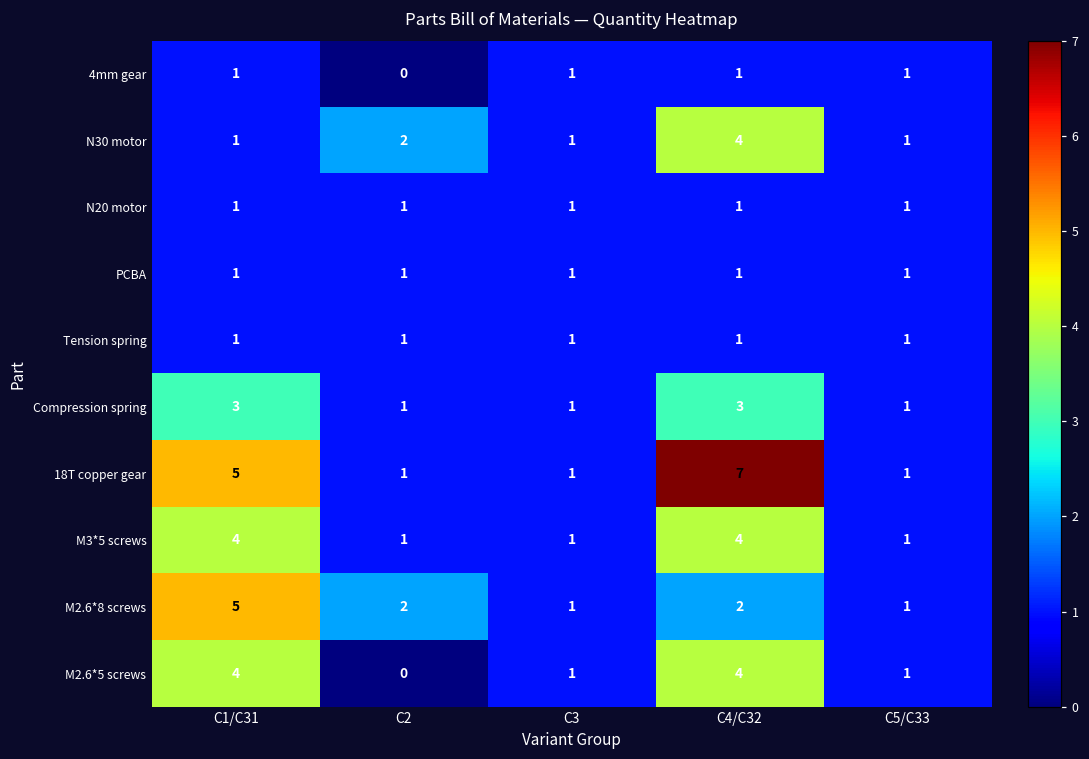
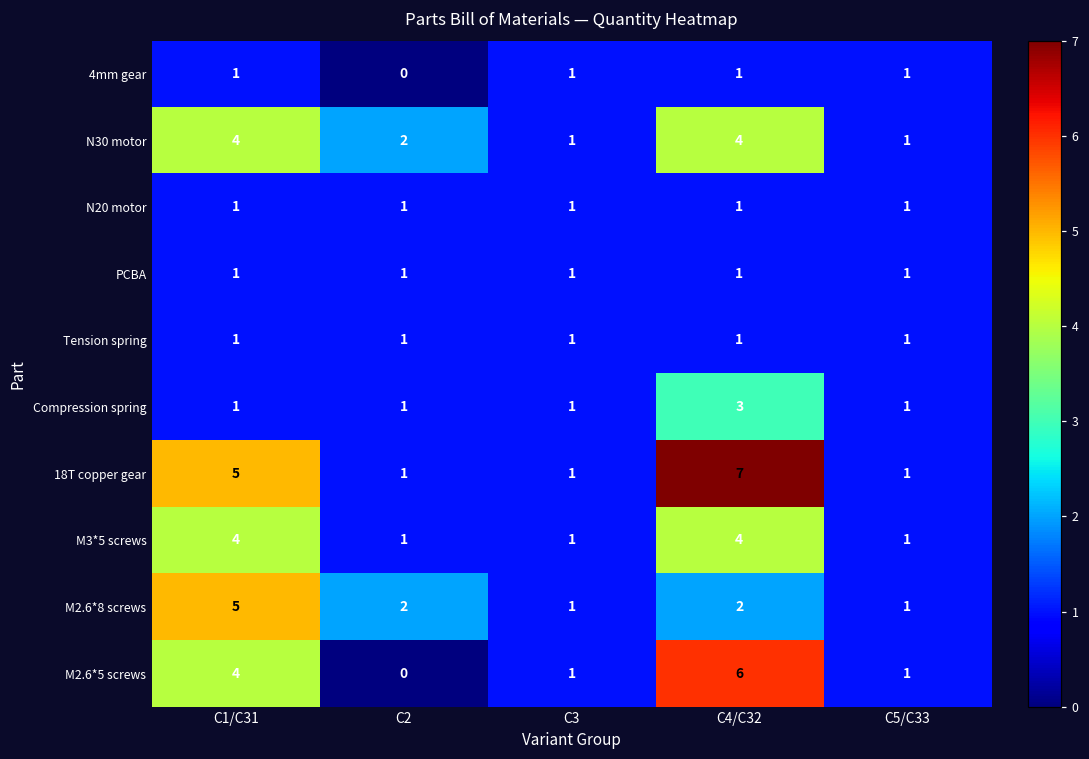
N30 motor, C1/C31: 1 -> 4
Compression spring, C1/C31: 3 -> 1
M2.6*5 screws, C4/C32: 4 -> 6
